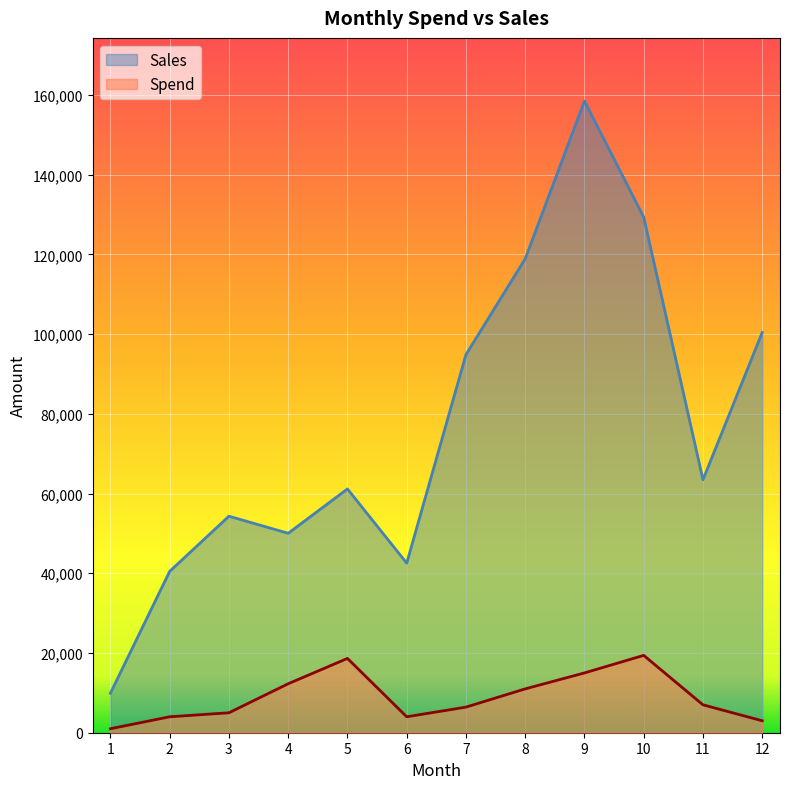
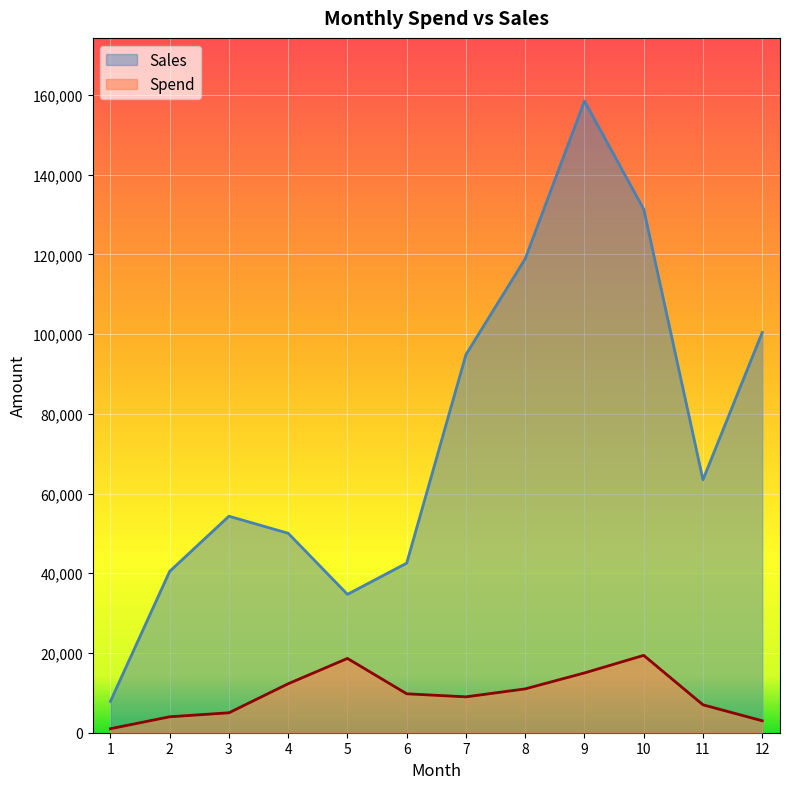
Sales, 1: 10,000 -> 8,000
Sales, 5: 61,000 -> 35,000
Spend, 6: 4,000 -> 10,000
Spend, 7: 6,000 -> 9,000
Sales, 10: 129,000 -> 131,000
